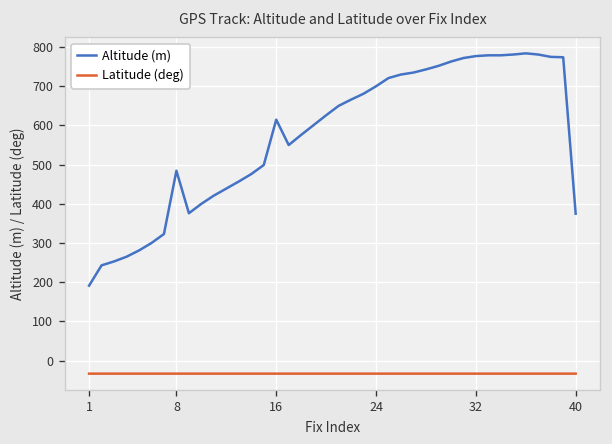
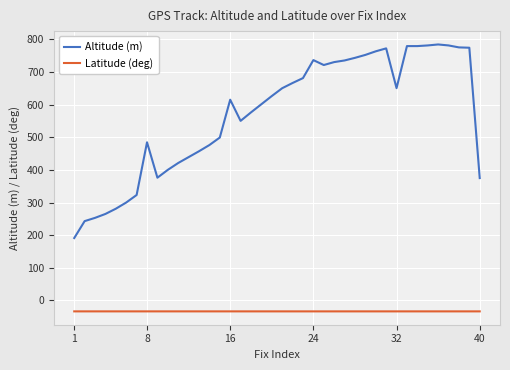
Altitude (m), 24: 700 -> 740
Altitude (m), 32: 780 -> 650
